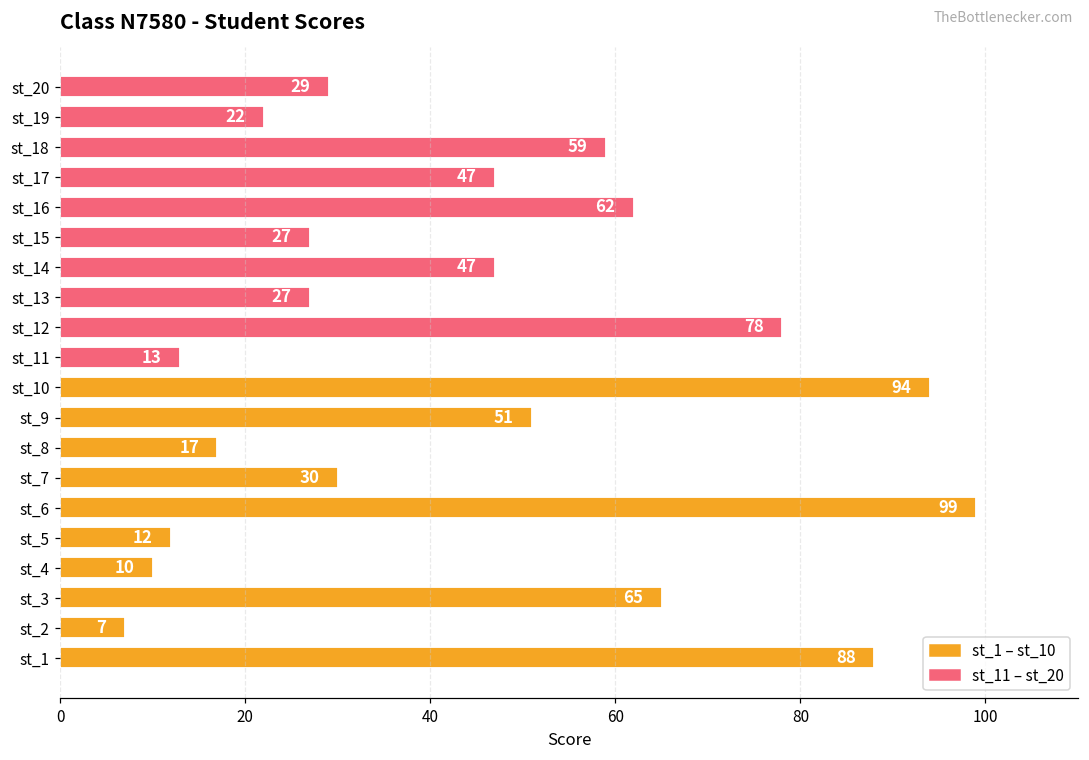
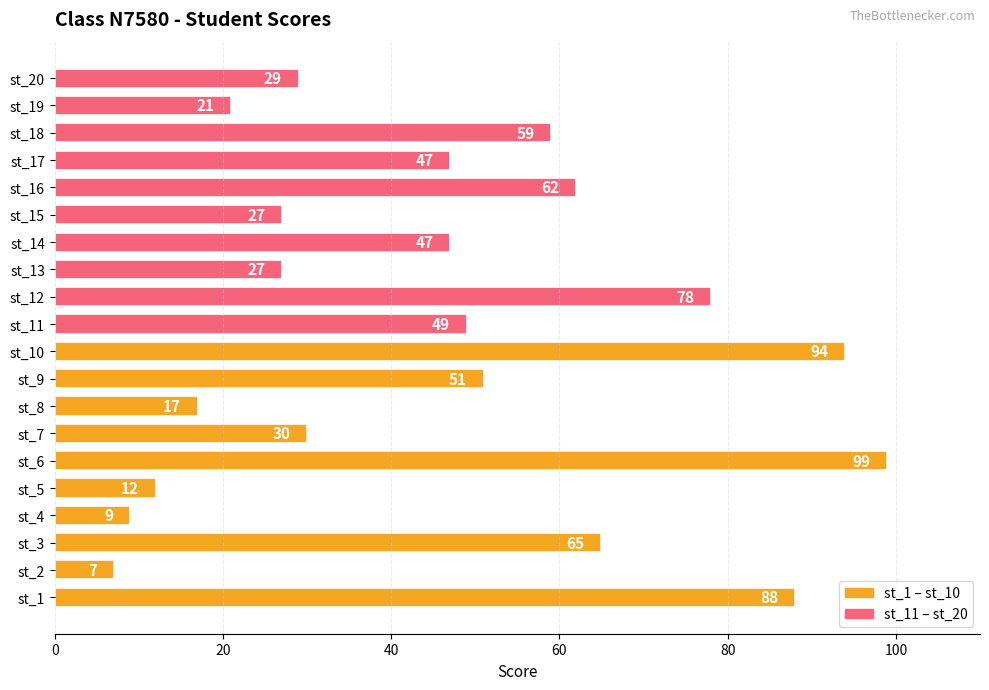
st_19: 22 -> 21
st_11: 13 -> 49
st_4: 10 -> 9
